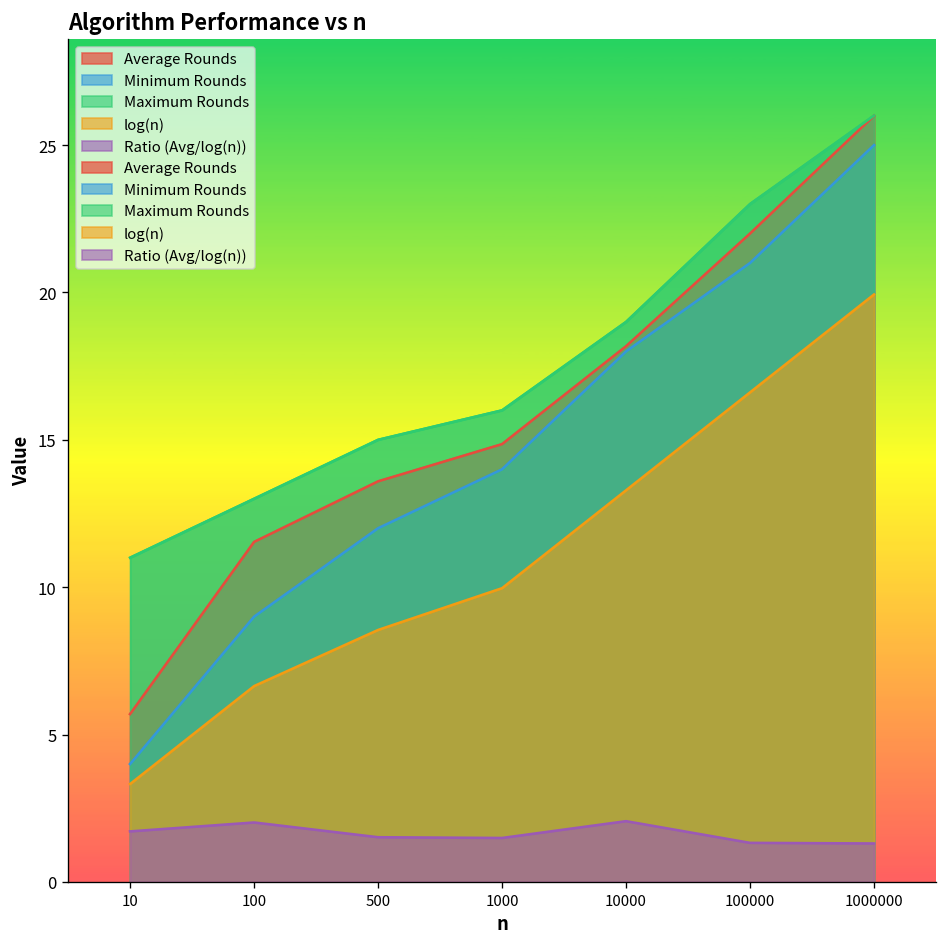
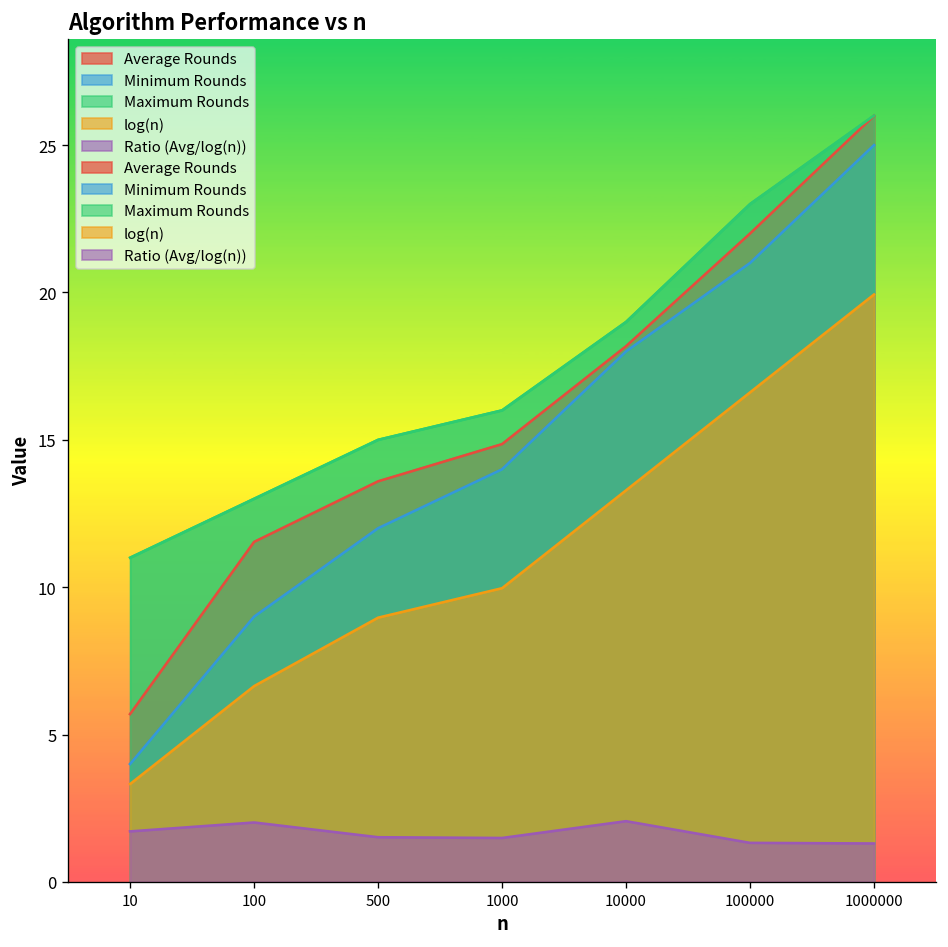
log(n), 500: 8.5 -> 9.0
